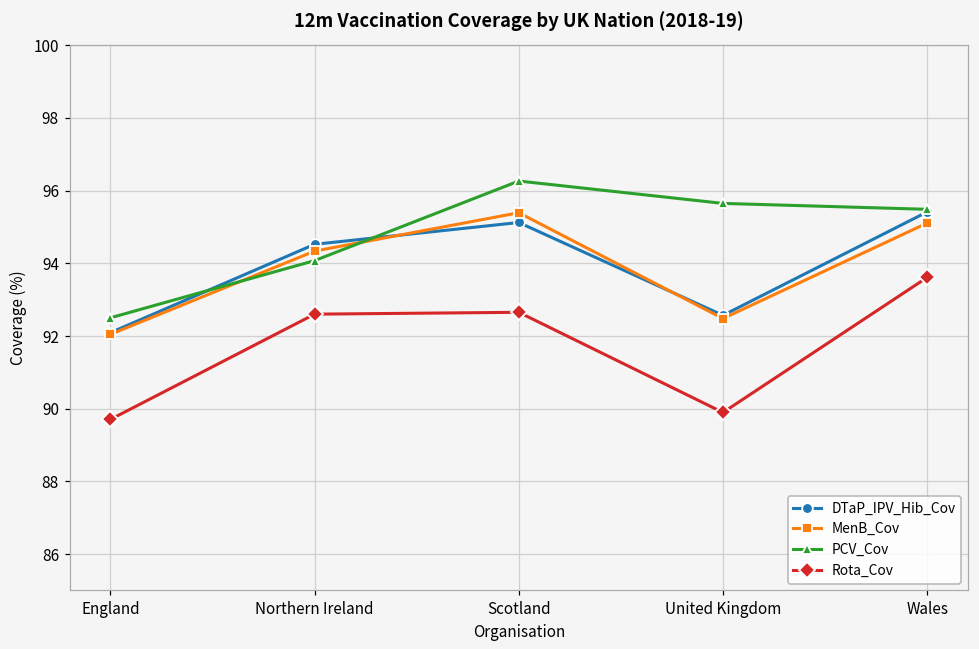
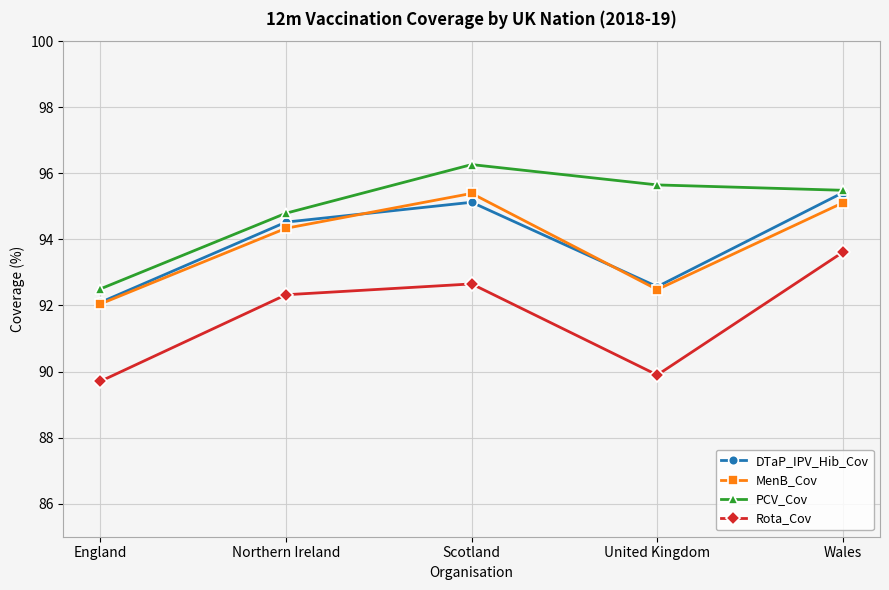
PCV_Cov, Northern Ireland: 94.1 -> 94.8
Rota_Cov, Northern Ireland: 92.6 -> 92.3
